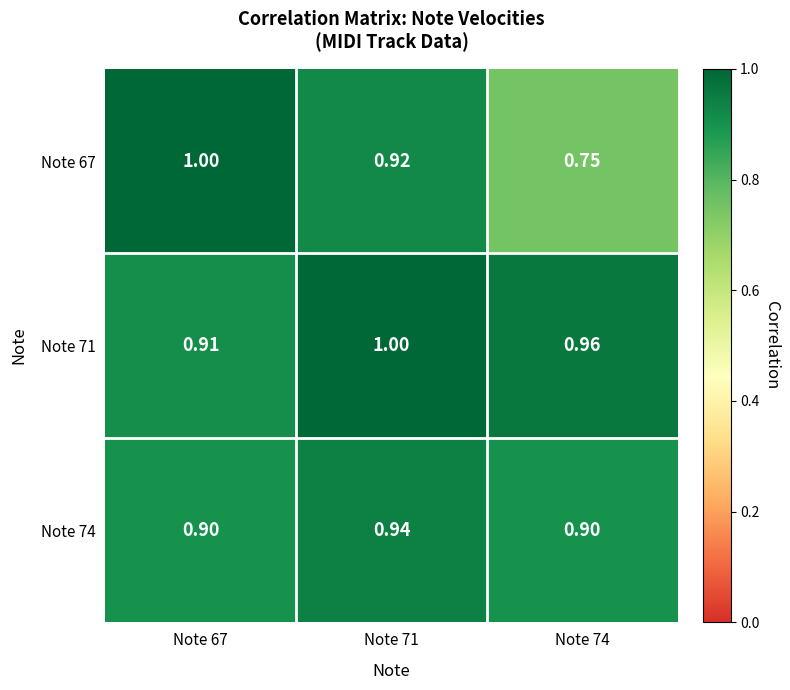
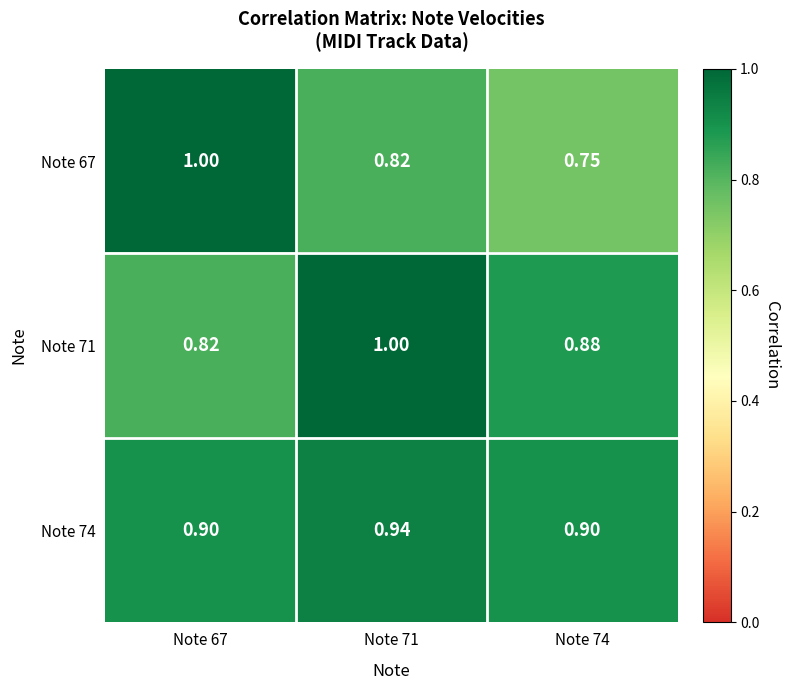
Note 67, Note 71: 0.92 -> 0.82
Note 71, Note 67: 0.91 -> 0.82
Note 71, Note 74: 0.96 -> 0.88
